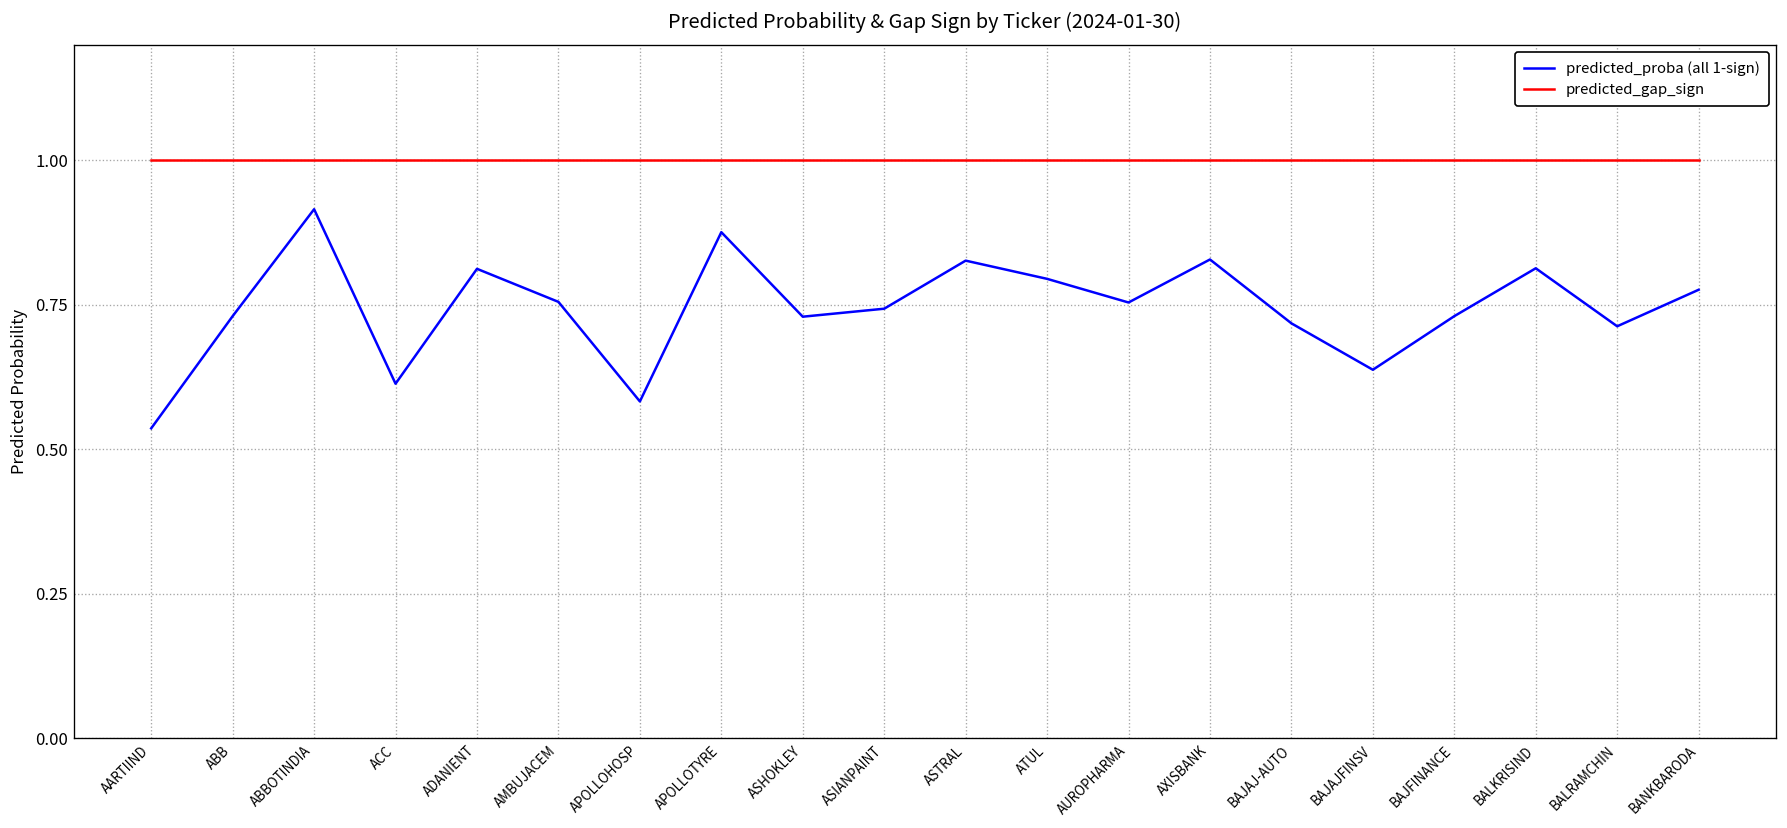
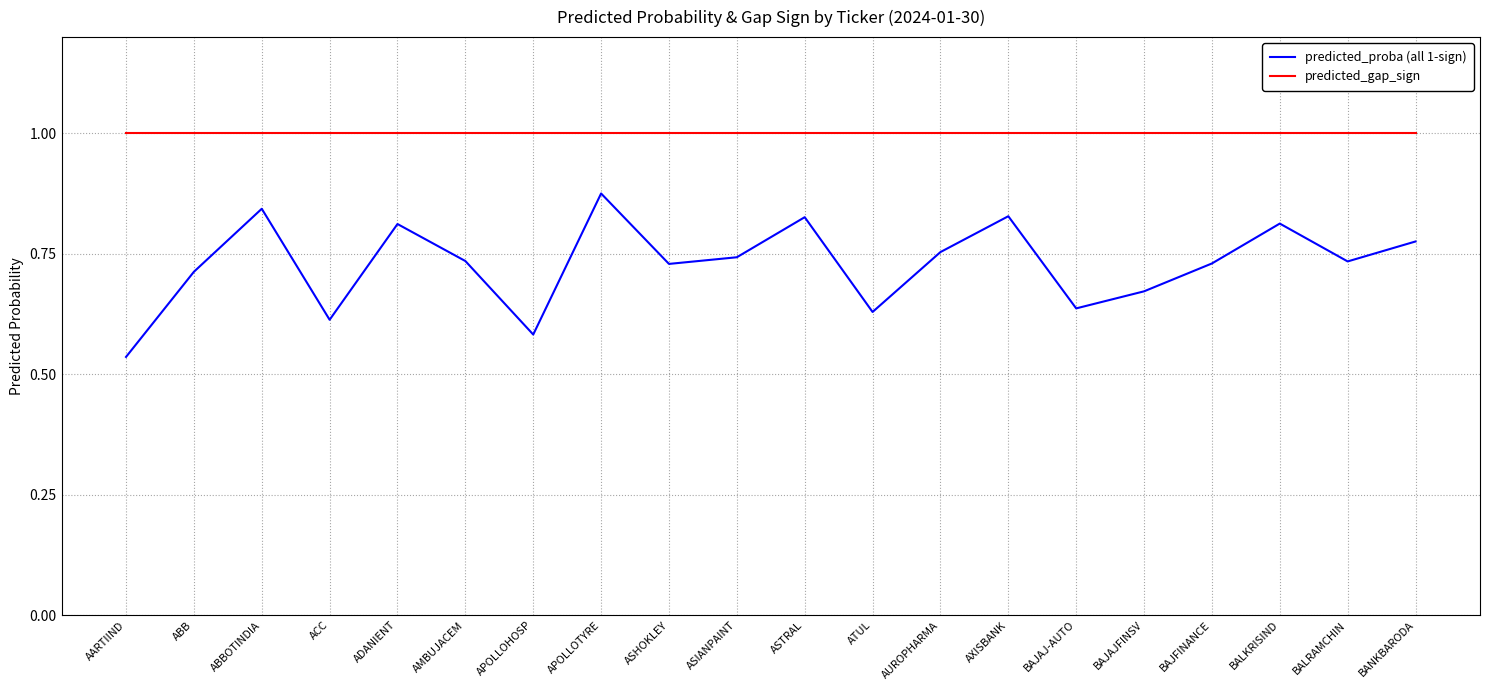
predicted_proba (all 1-sign), ABB: 0.73 -> 0.71
predicted_proba (all 1-sign), ABBOTINDIA: 0.92 -> 0.84
predicted_proba (all 1-sign), AMBUJACEM: 0.75 -> 0.74
predicted_proba (all 1-sign), ATUL: 0.79 -> 0.63
predicted_proba (all 1-sign), BAJAJ-AUTO: 0.72 -> 0.64
predicted_proba (all 1-sign), BAJAJFINSV: 0.64 -> 0.67
predicted_proba (all 1-sign), BALRAMCHIN: 0.71 -> 0.73
